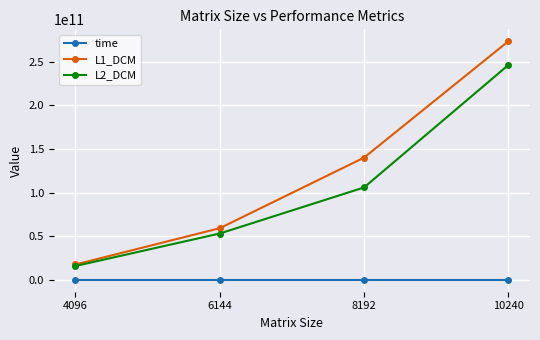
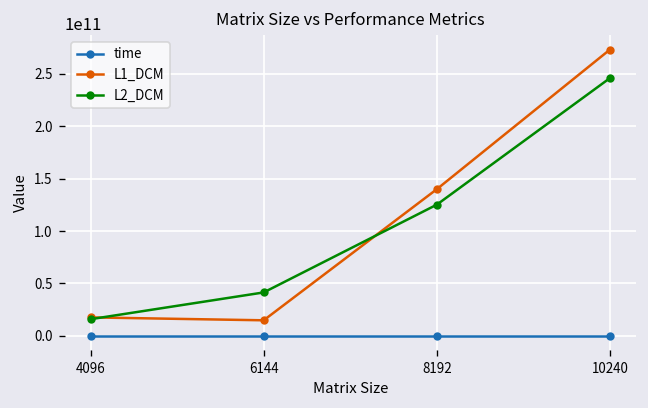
L1_DCM, 6144: 60000000000 -> 10000000000
L2_DCM, 6144: 50000000000 -> 40000000000
L2_DCM, 8192: 110000000000 -> 130000000000
